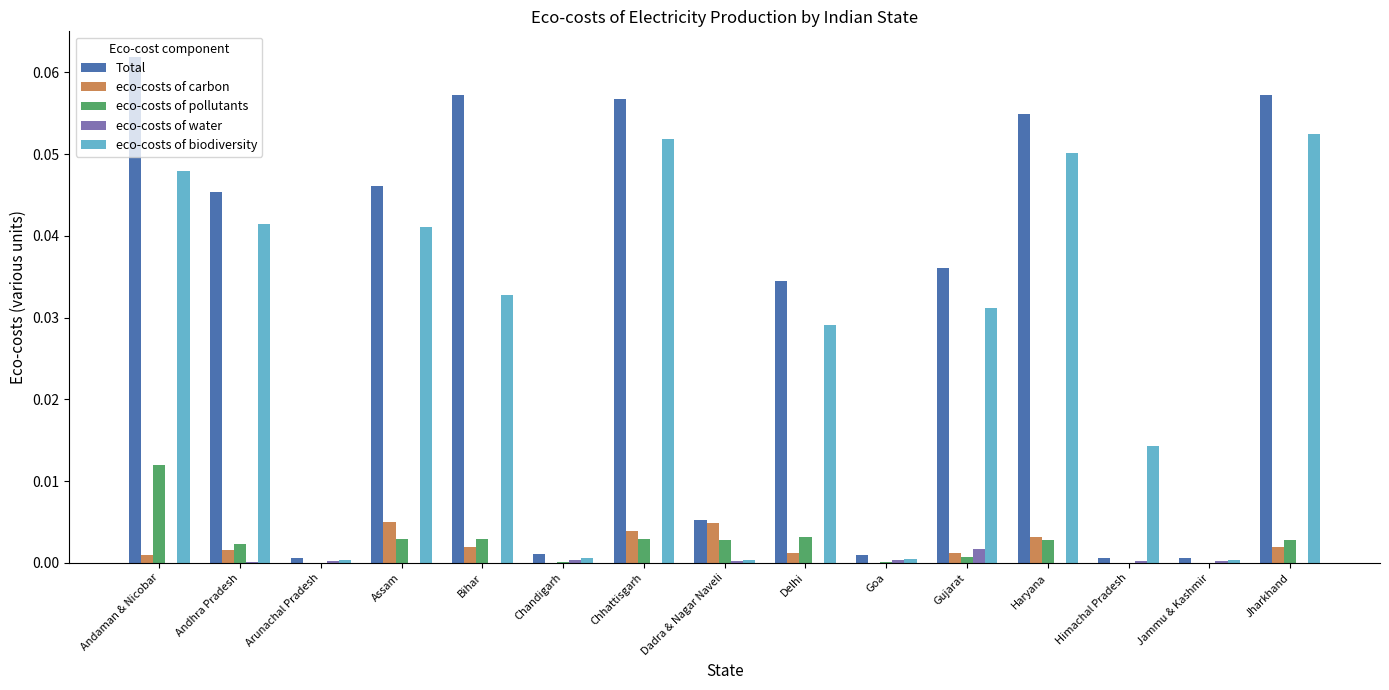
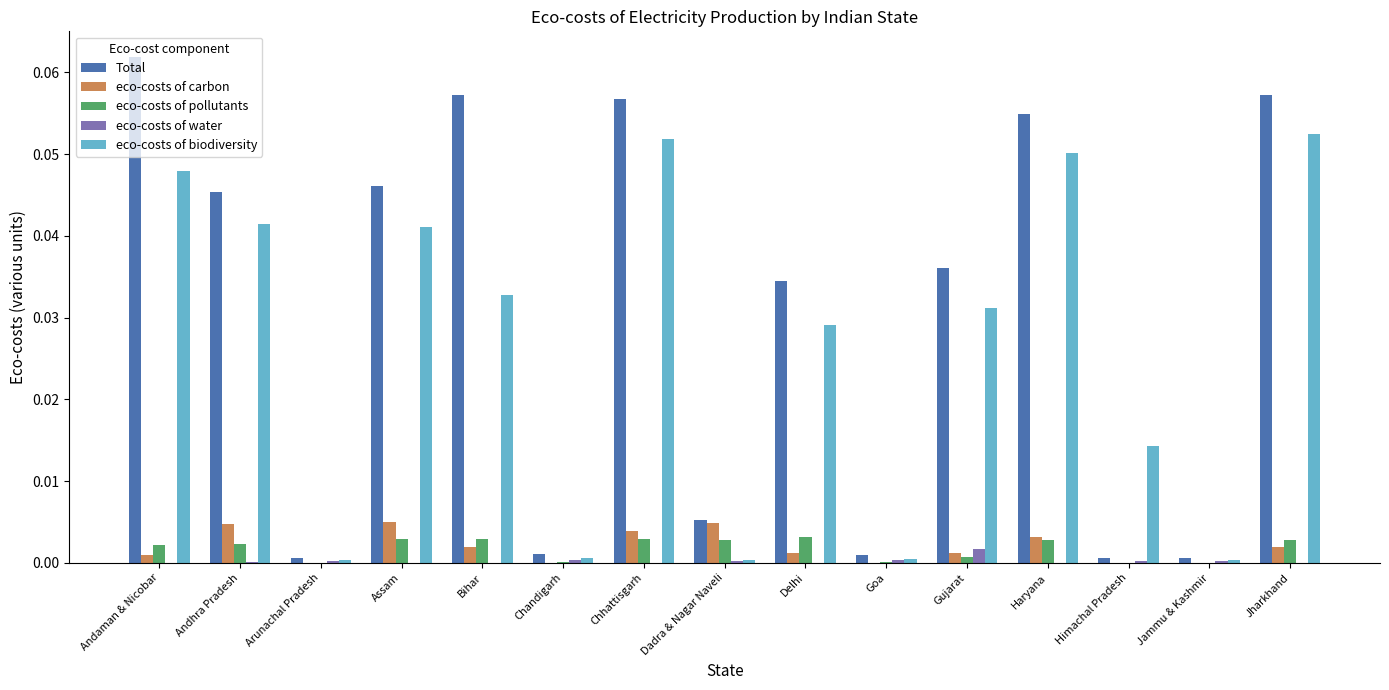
eco-costs of pollutants, Andaman & Nicobar: 0.012 -> 0.002
eco-costs of carbon, Andhra Pradesh: 0.002 -> 0.005
